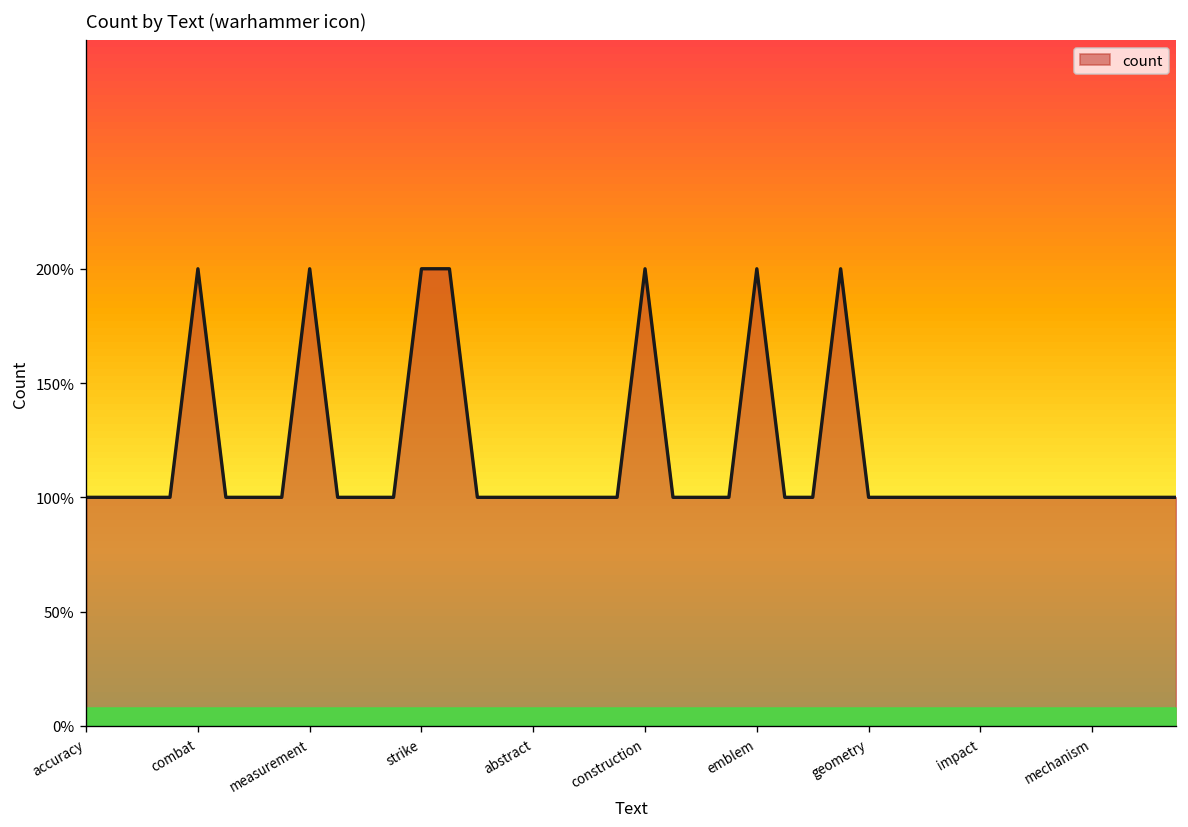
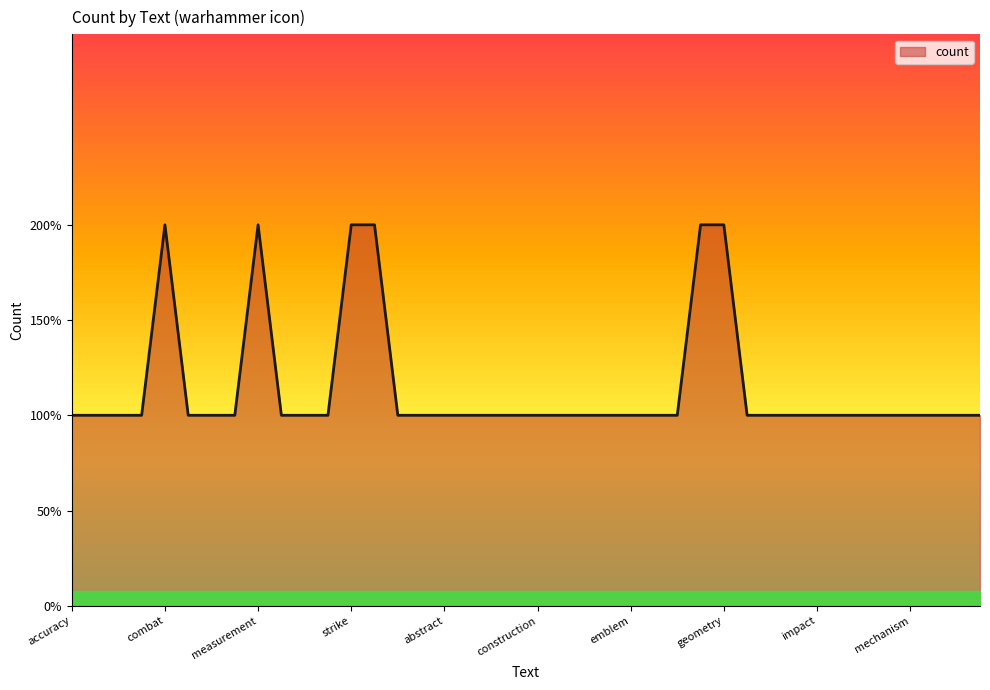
count, construction: 200% -> 100%
count, emblem: 200% -> 100%
count, geometry: 100% -> 200%
